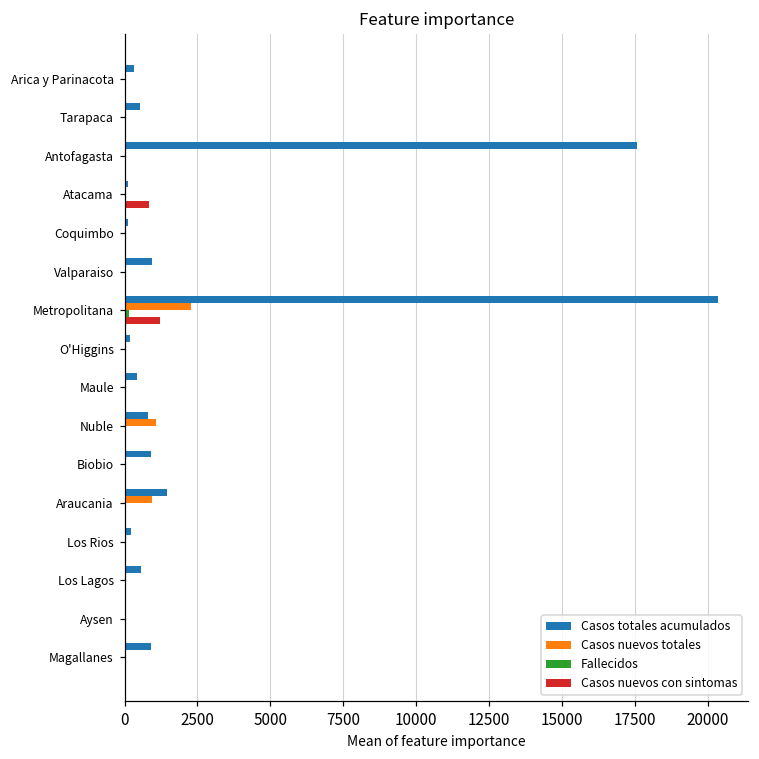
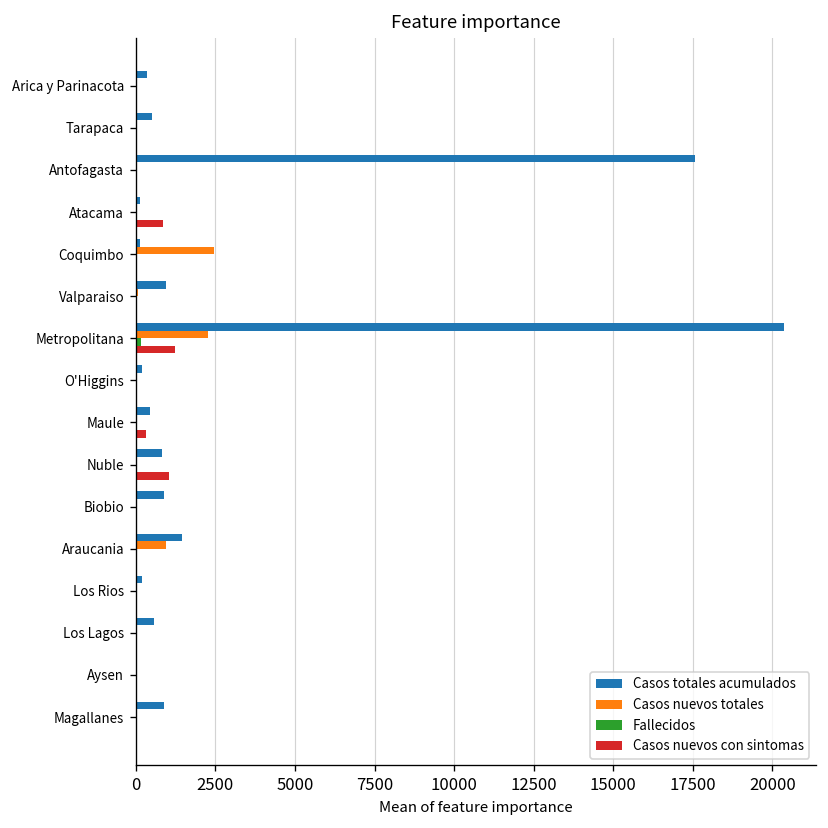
Casos nuevos totales, Coquimbo: 0 -> 2500
Casos nuevos con sintomas, Maule: 0 -> 300
Casos nuevos totales, Nuble: 1100 -> 0
Casos nuevos con sintomas, Nuble: 0 -> 1100
